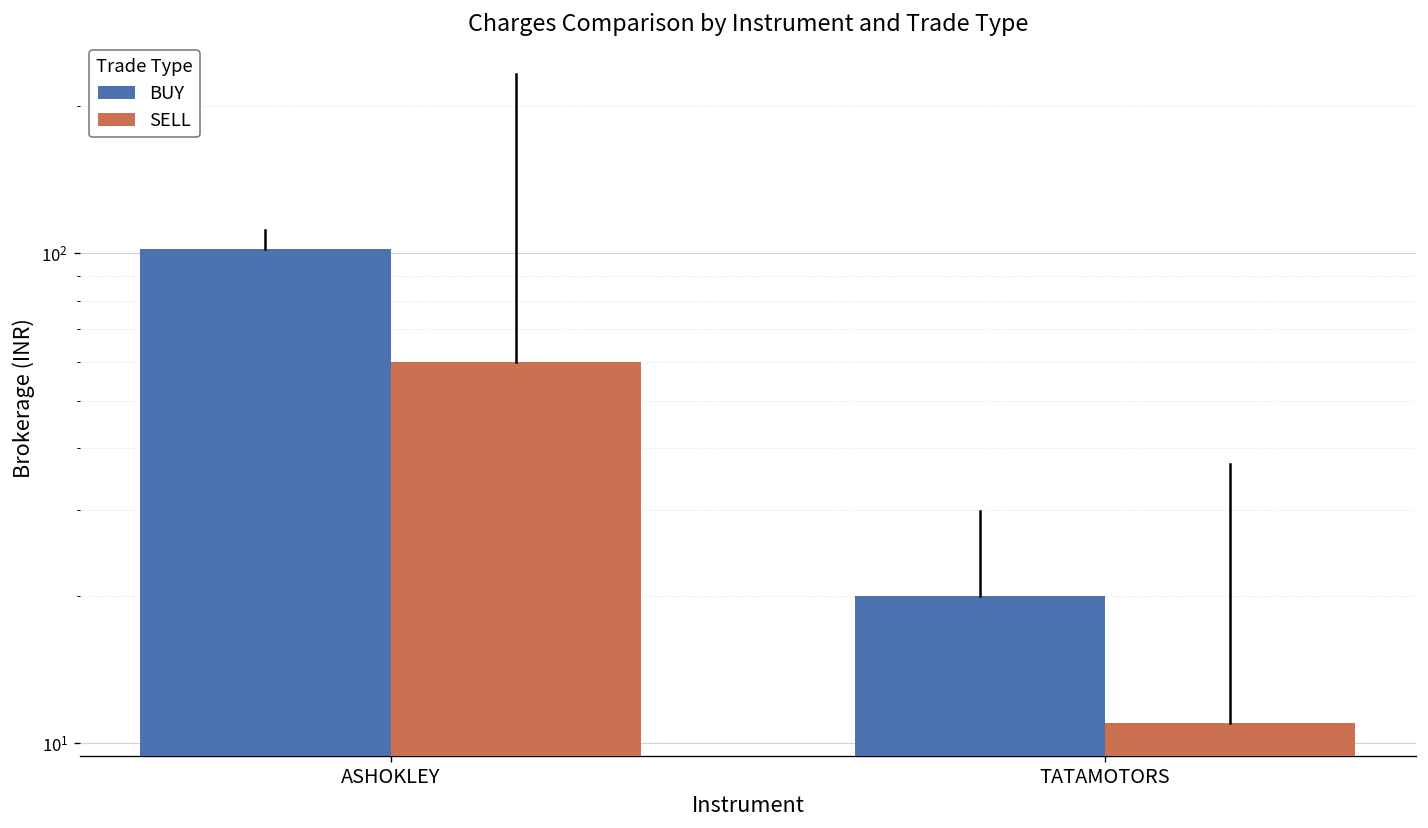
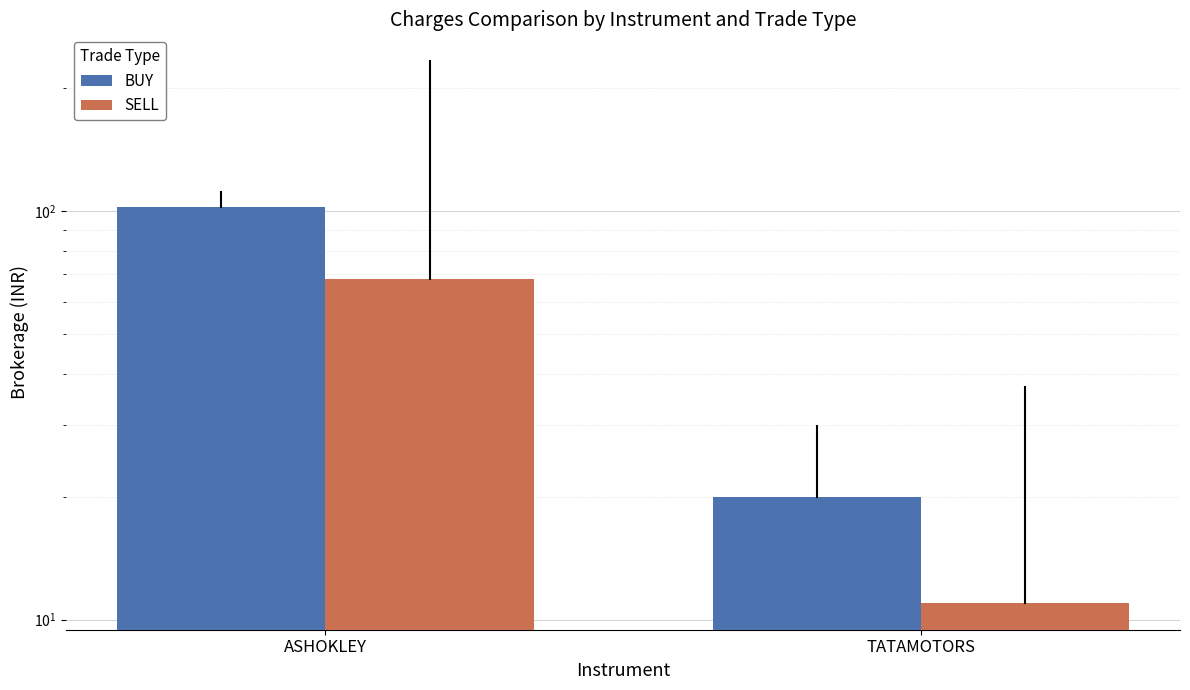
SELL, ASHOKLEY: 60 -> 68
